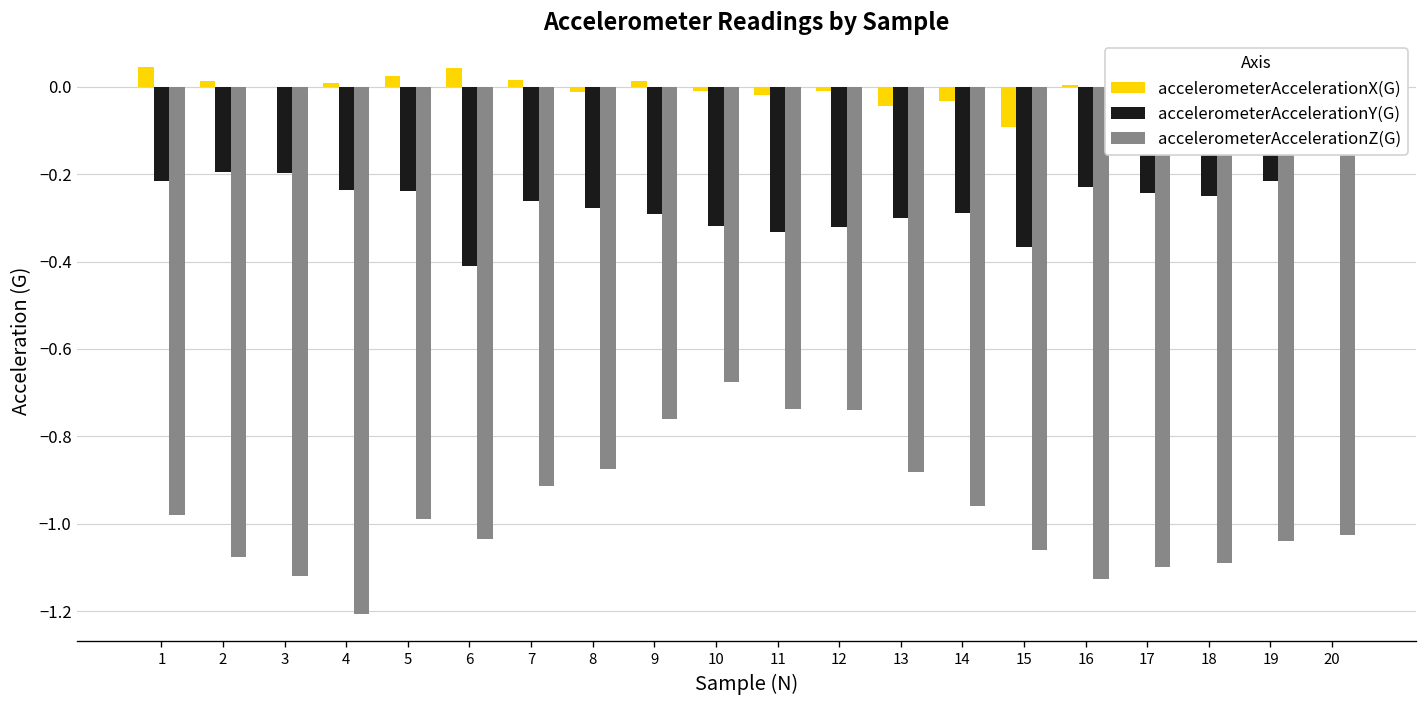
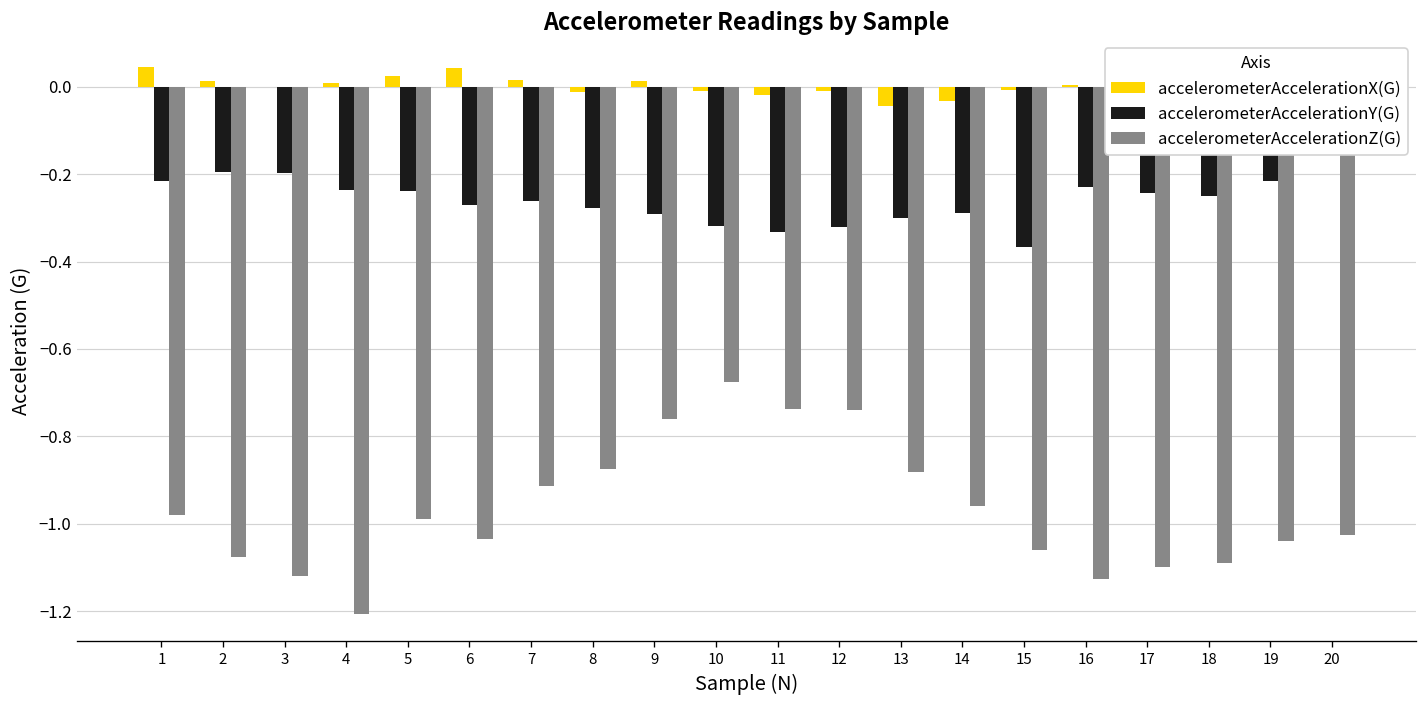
accelerometerAccelerationY(G), 6: -0.41 -> -0.27
accelerometerAccelerationX(G), 15: -0.09 -> -0.01
